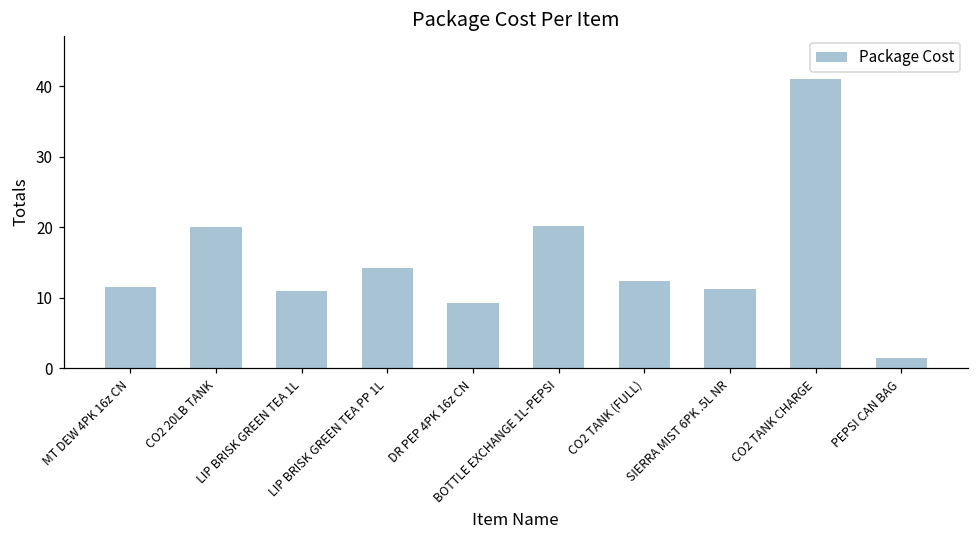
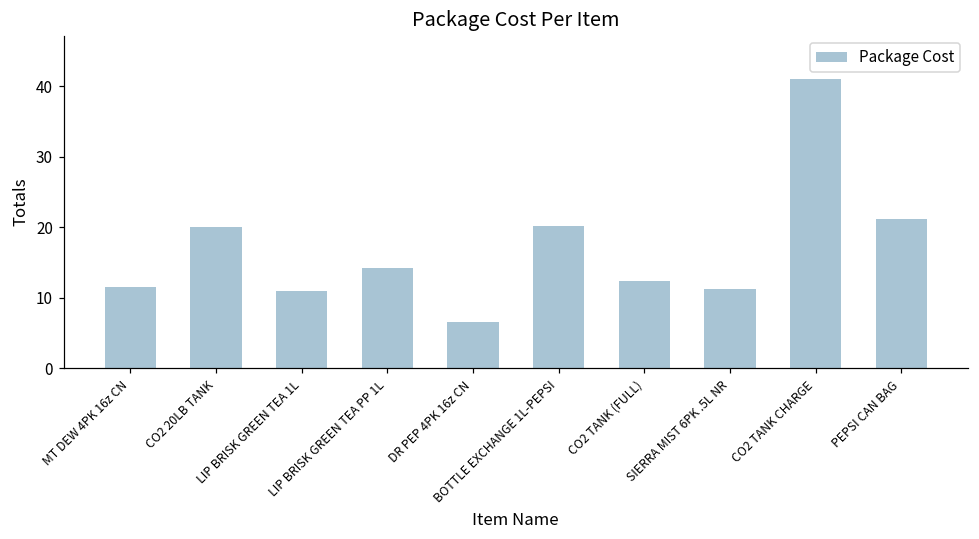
DR PEP 4PK 16z CN: 9 -> 7
PEPSI CAN BAG: 2 -> 21
